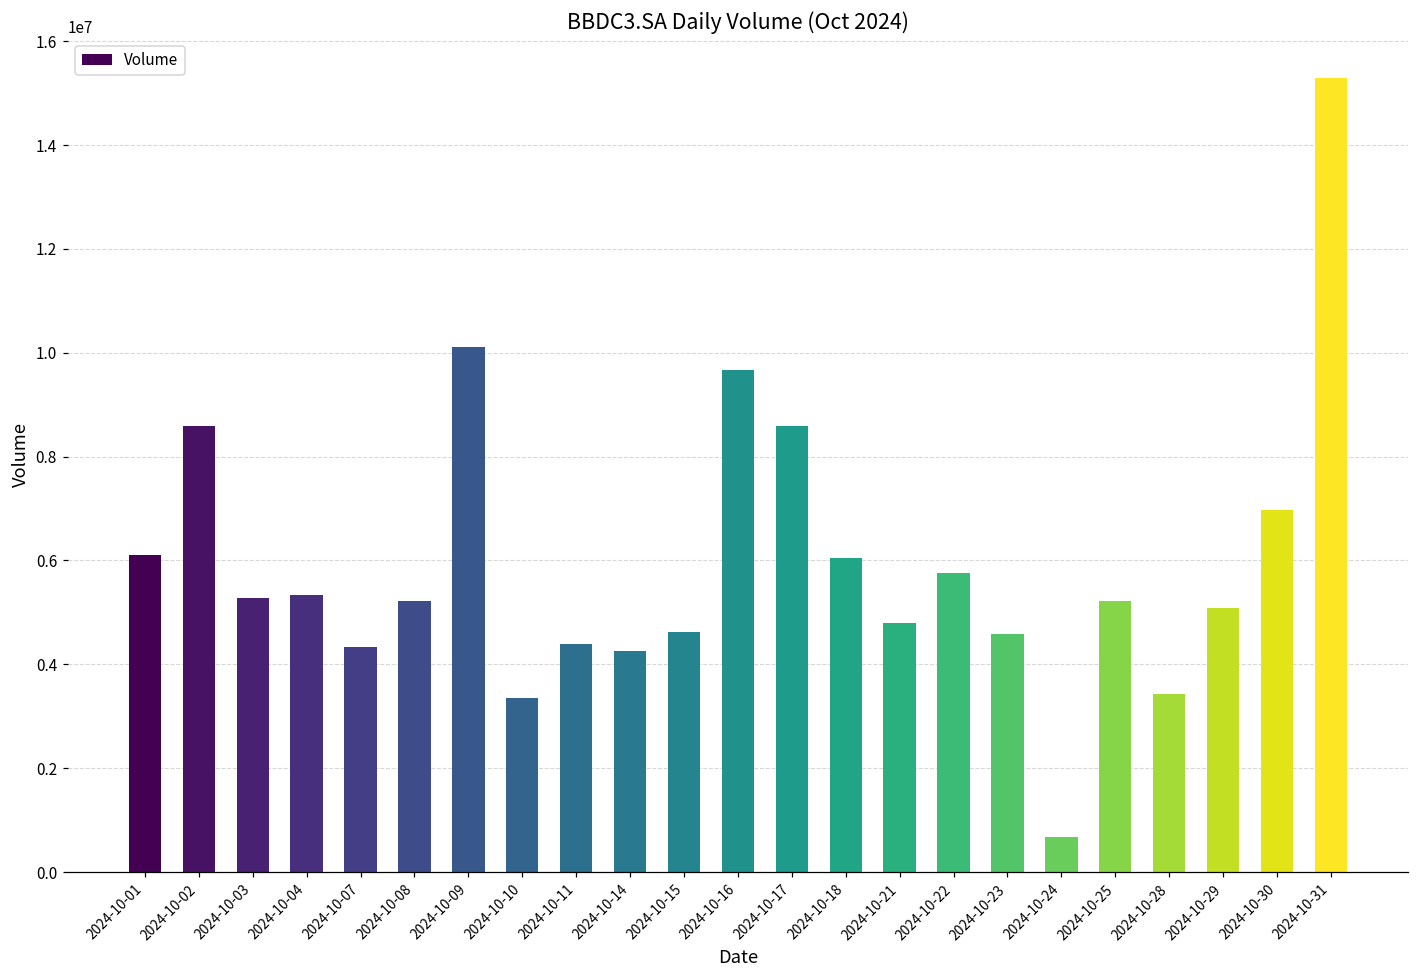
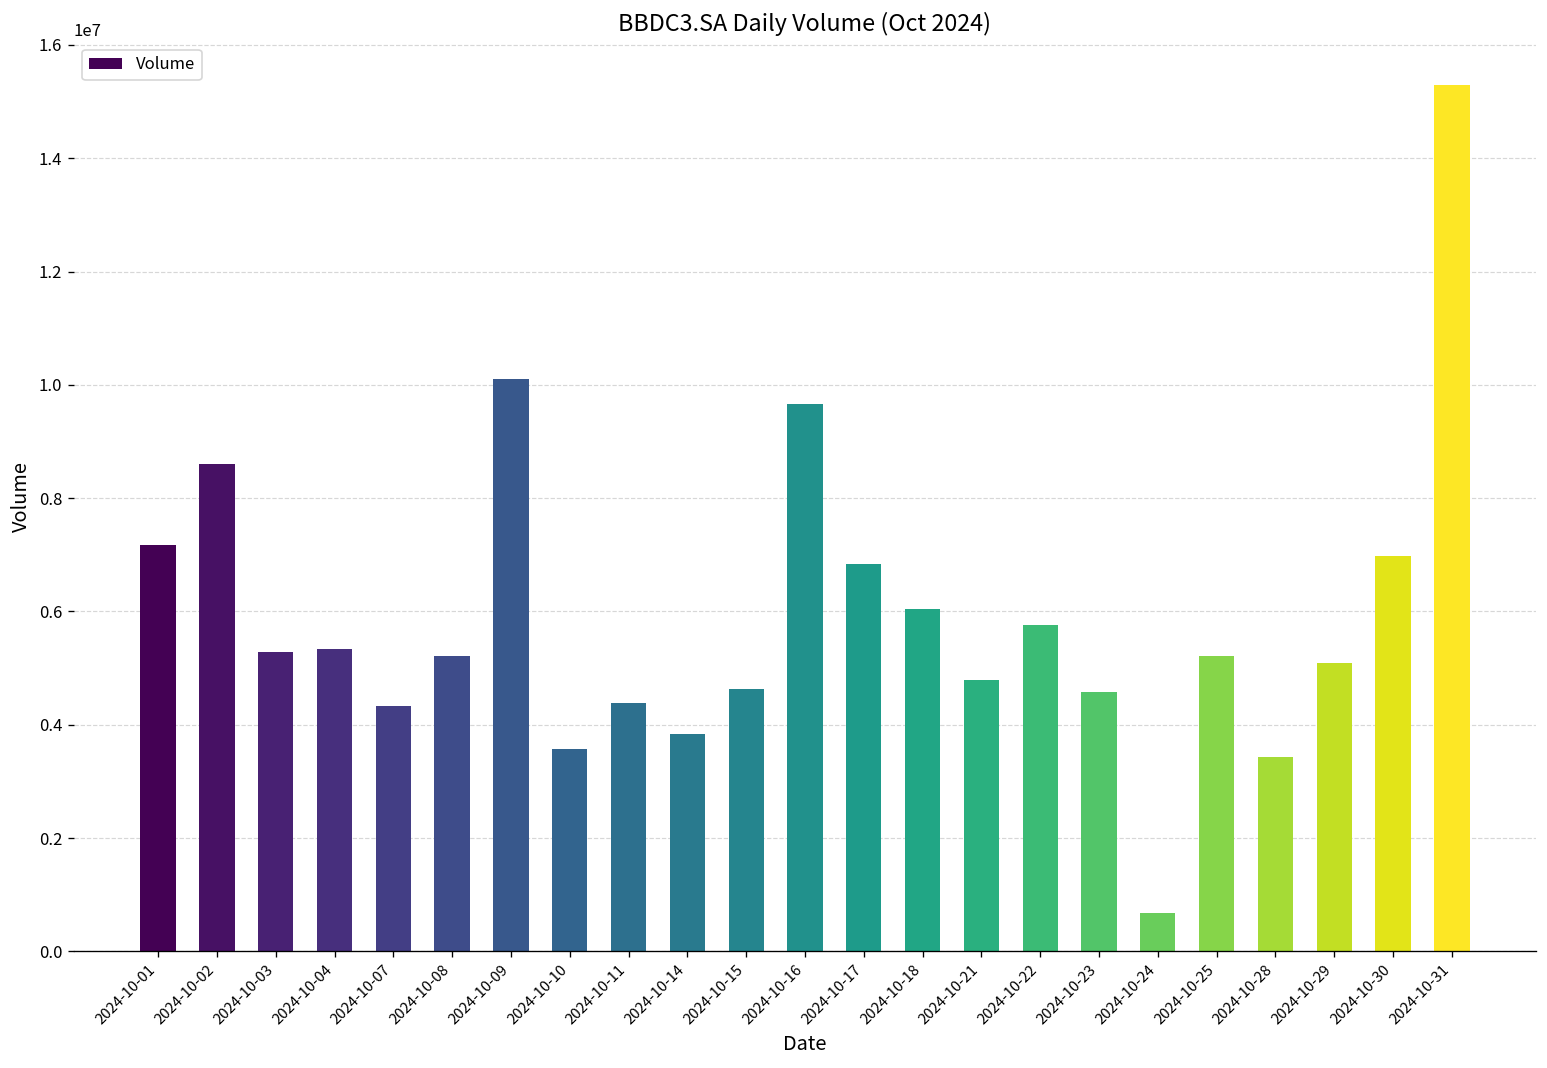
2024-10-01: 6100000 -> 7200000
2024-10-10: 3400000 -> 3600000
2024-10-14: 4300000 -> 3800000
2024-10-17: 8600000 -> 6800000
